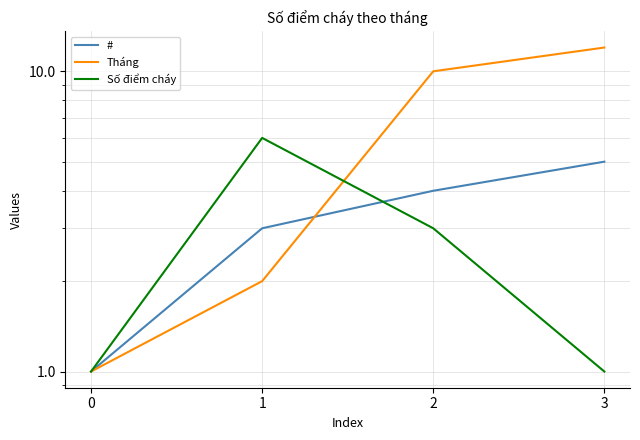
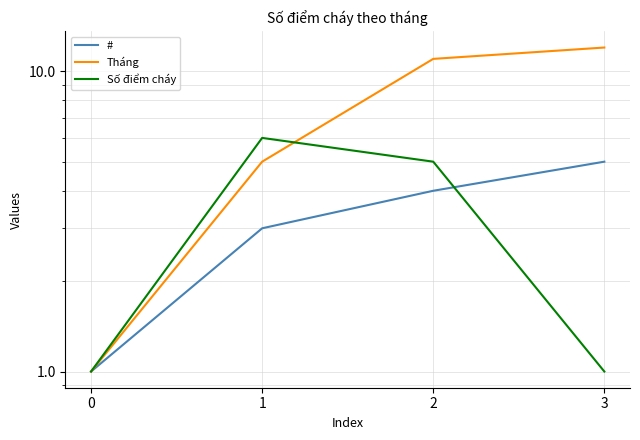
Tháng, 1: 2 -> 5
Tháng, 2: 10 -> 11
Số điểm cháy, 2: 3 -> 5
